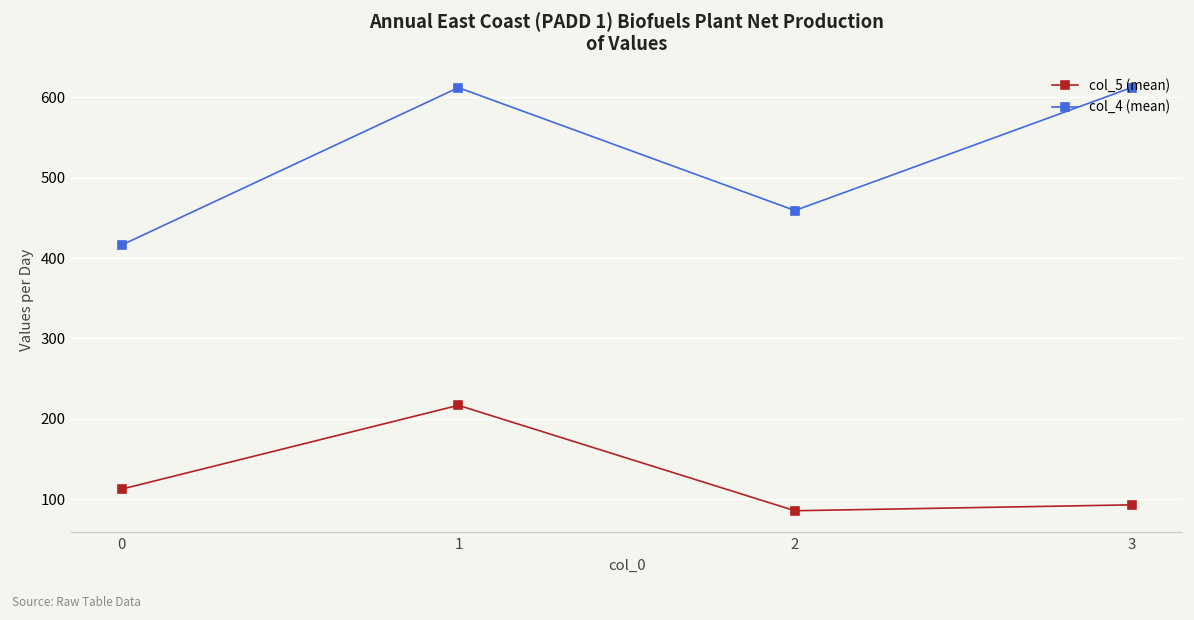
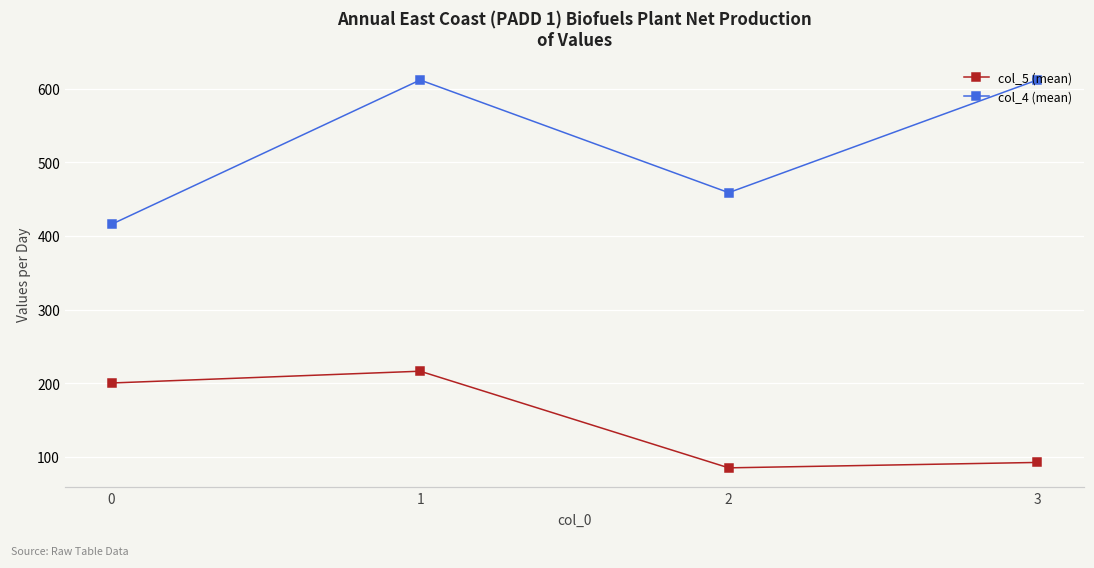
col_5 (mean), 0: 110 -> 200
